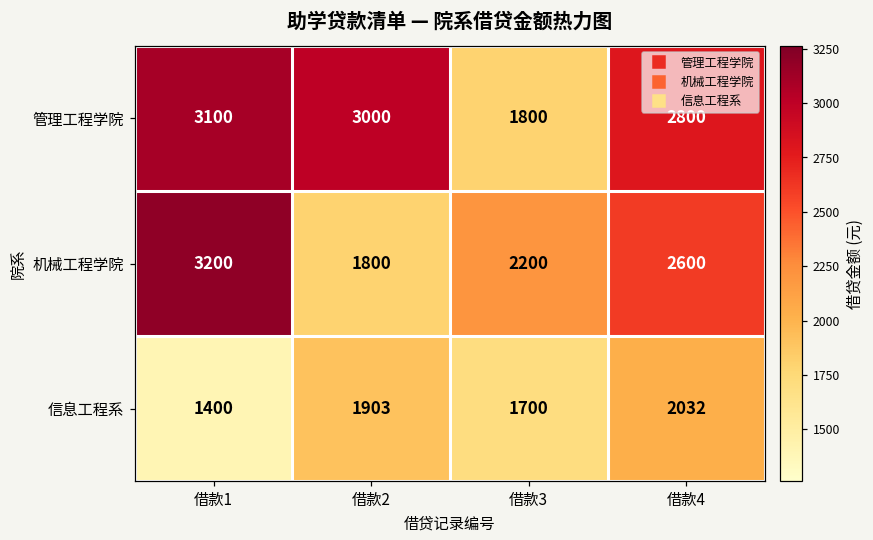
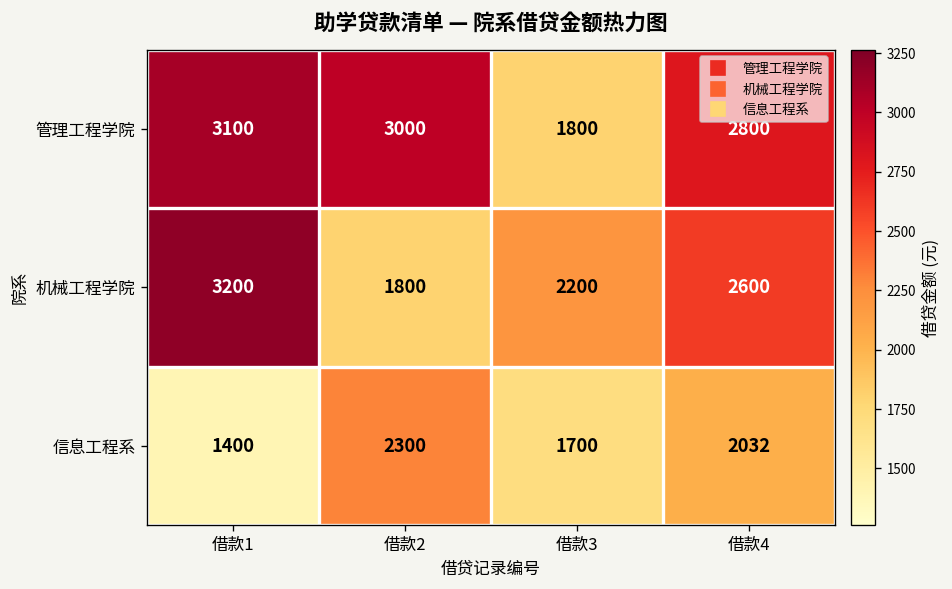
信息工程系, 借款2: 1903 -> 2300
